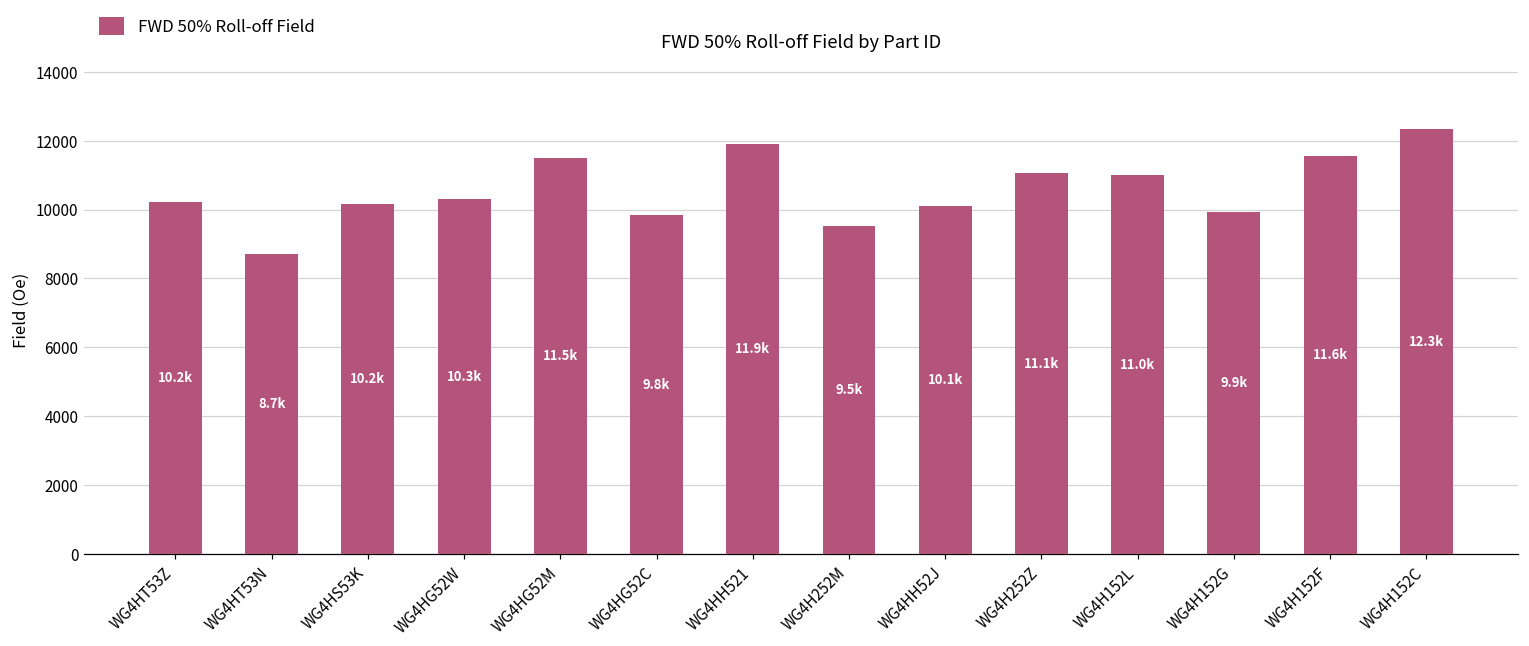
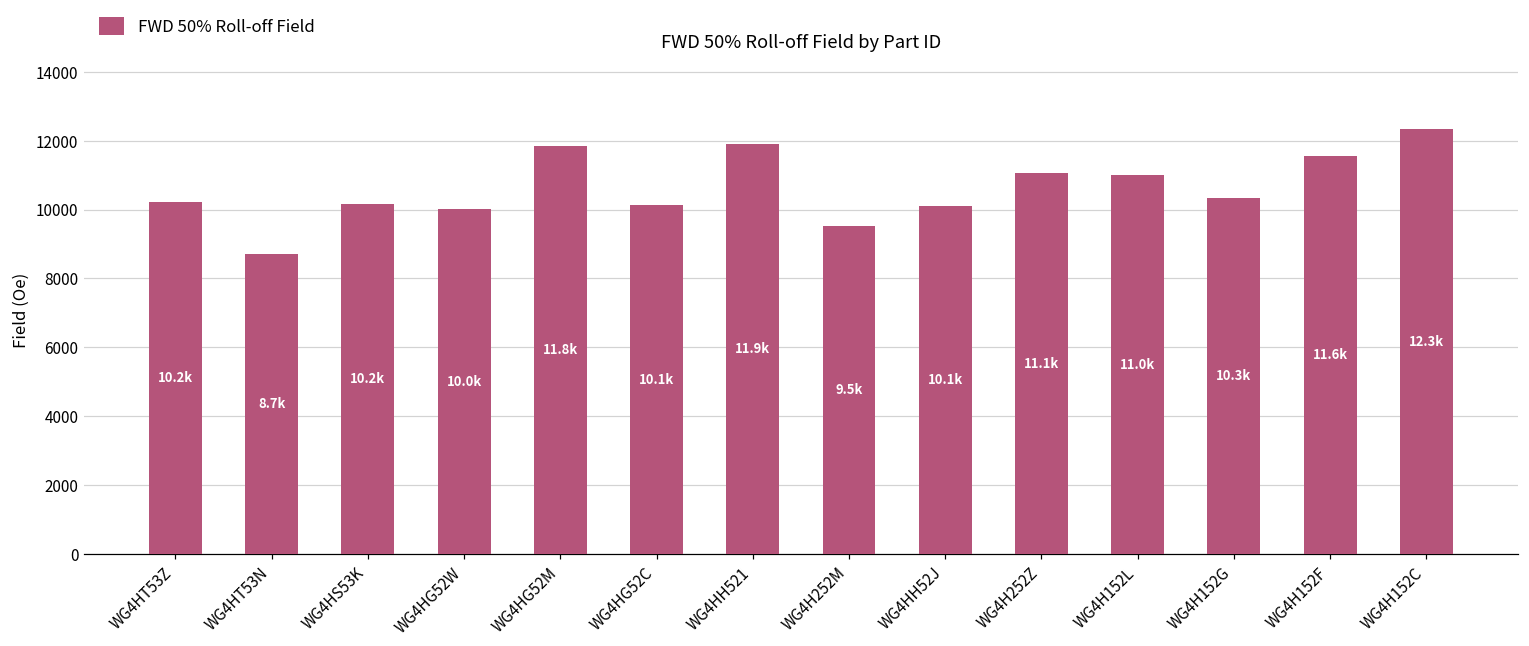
WG4HG52W: 10.3k -> 10.0k
WG4HG52M: 11.5k -> 11.8k
WG4HG52C: 9.8k -> 10.1k
WG4H152G: 9.9k -> 10.3k
